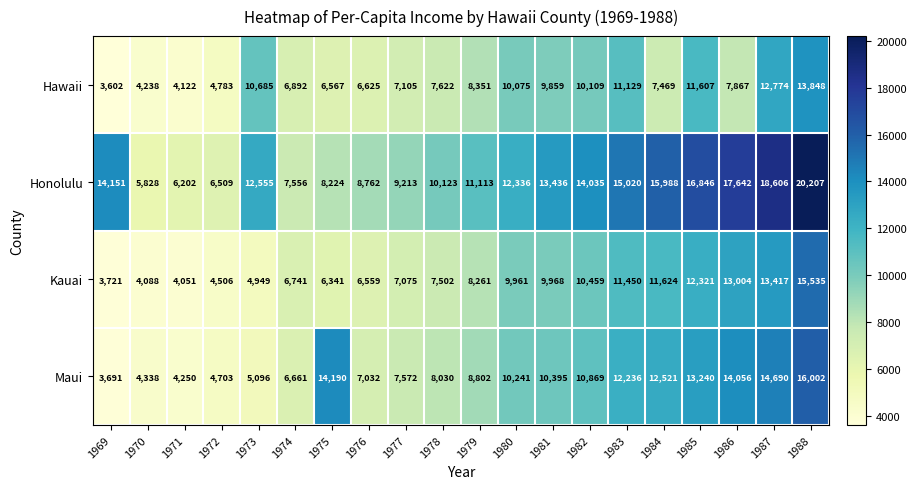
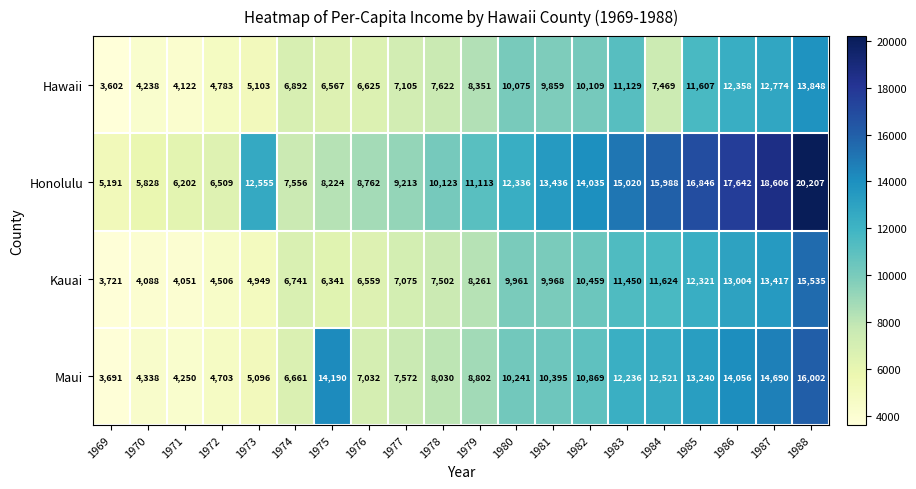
Hawaii, 1973: 10,685 -> 5,103
Hawaii, 1986: 7,867 -> 12,358
Honolulu, 1969: 14,151 -> 5,191
